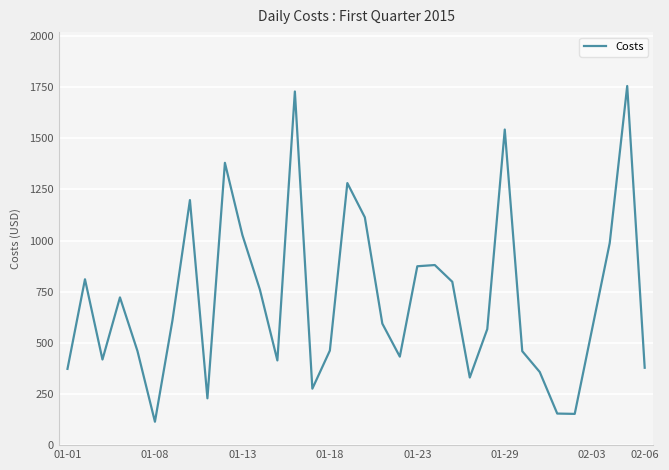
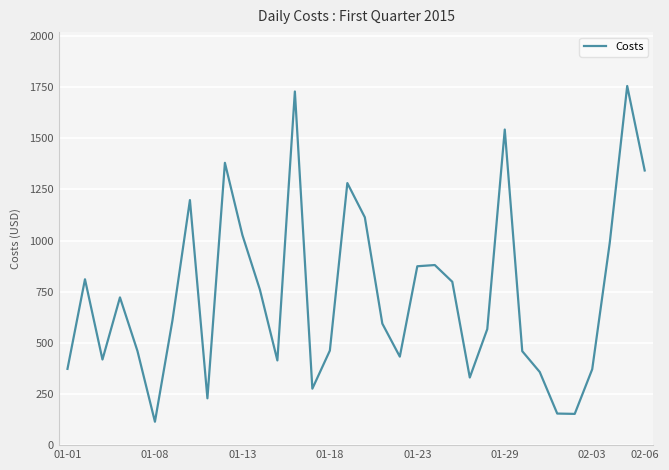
02-03: 570 -> 370
02-06: 380 -> 1340
